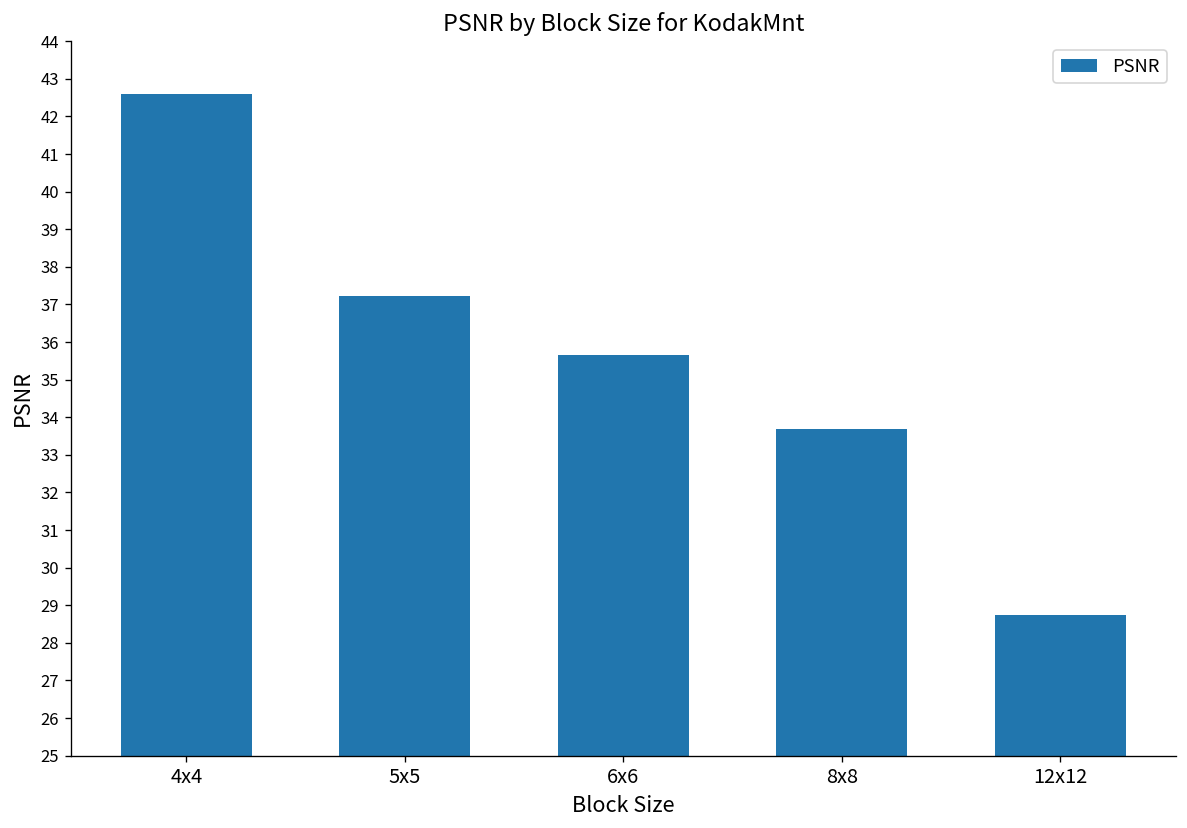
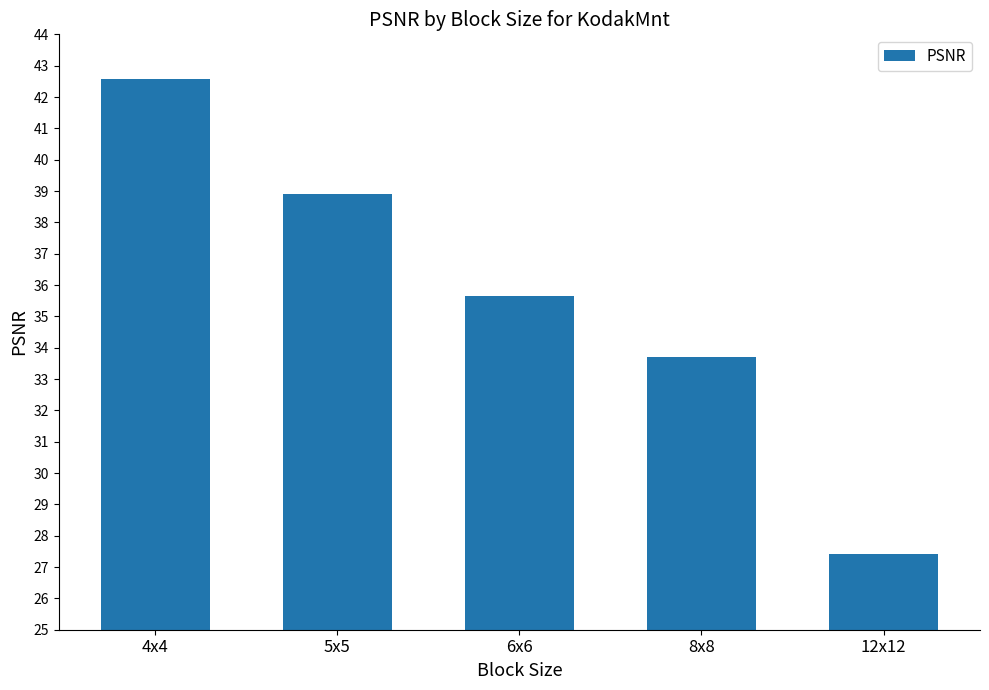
5x5: 37.2 -> 38.9
12x12: 28.7 -> 27.4
